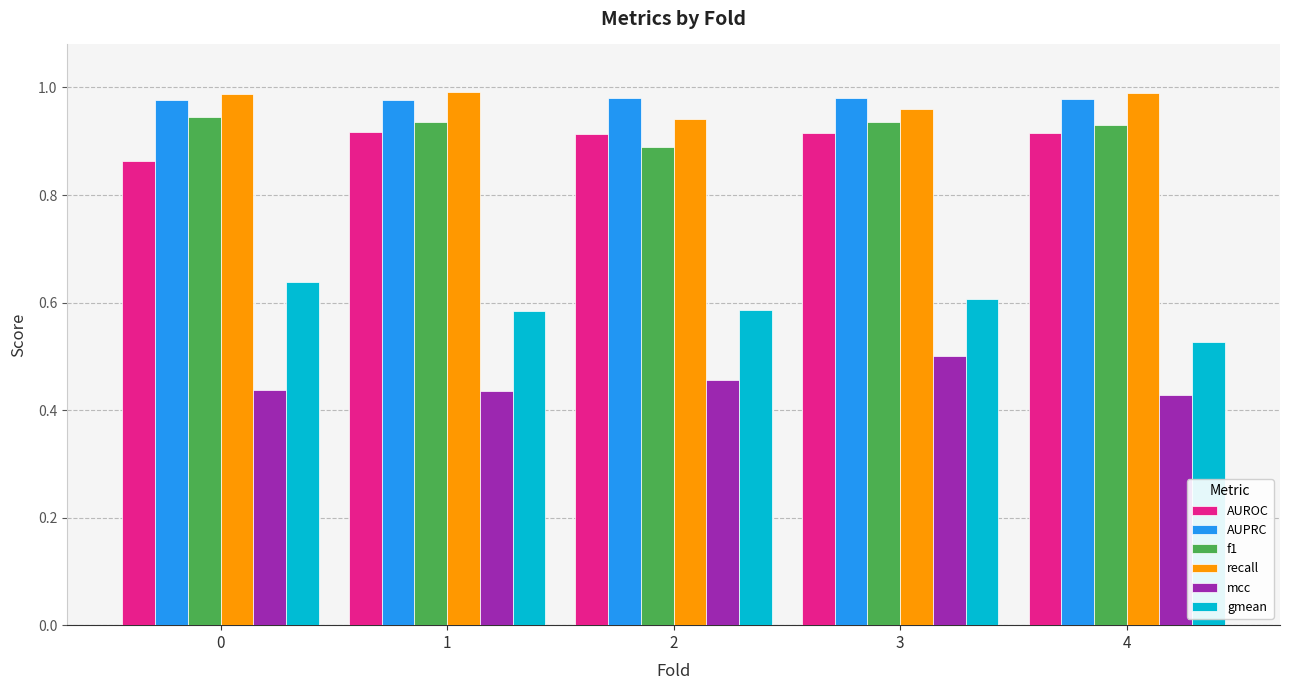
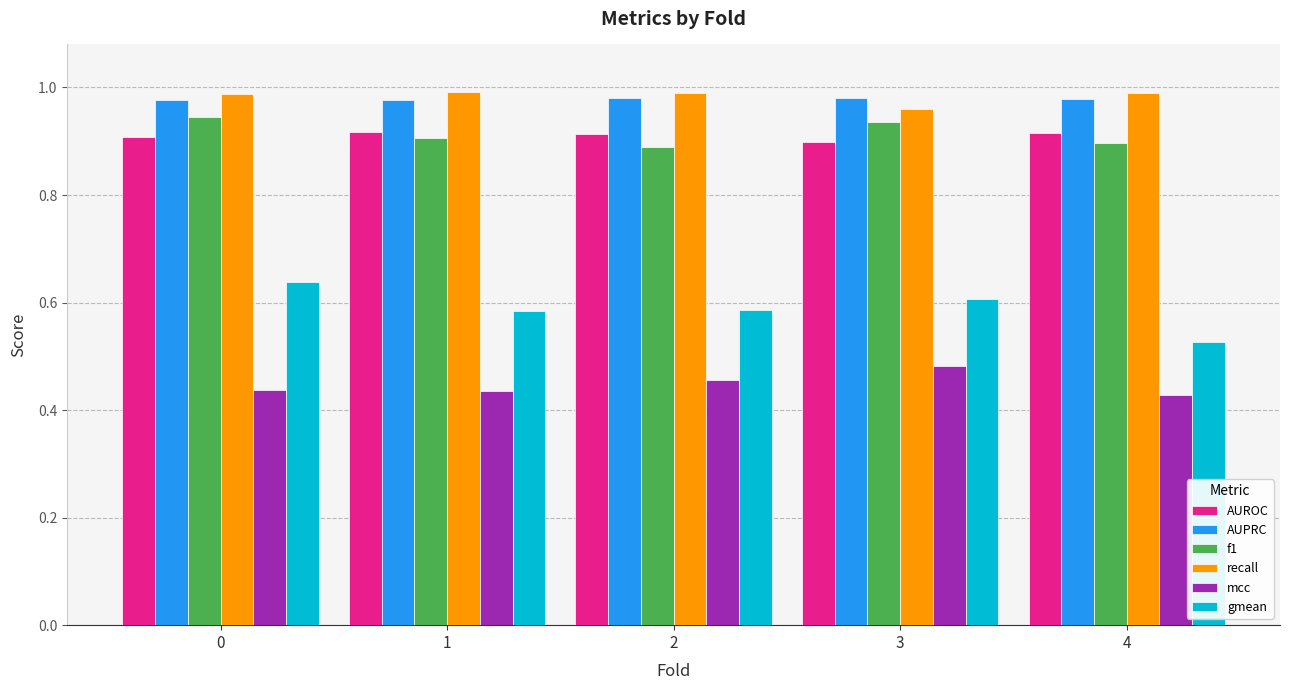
AUROC, 0: 0.86 -> 0.91
f1, 1: 0.94 -> 0.91
recall, 2: 0.94 -> 0.99
AUROC, 3: 0.91 -> 0.90
mcc, 3: 0.50 -> 0.48
f1, 4: 0.93 -> 0.90
